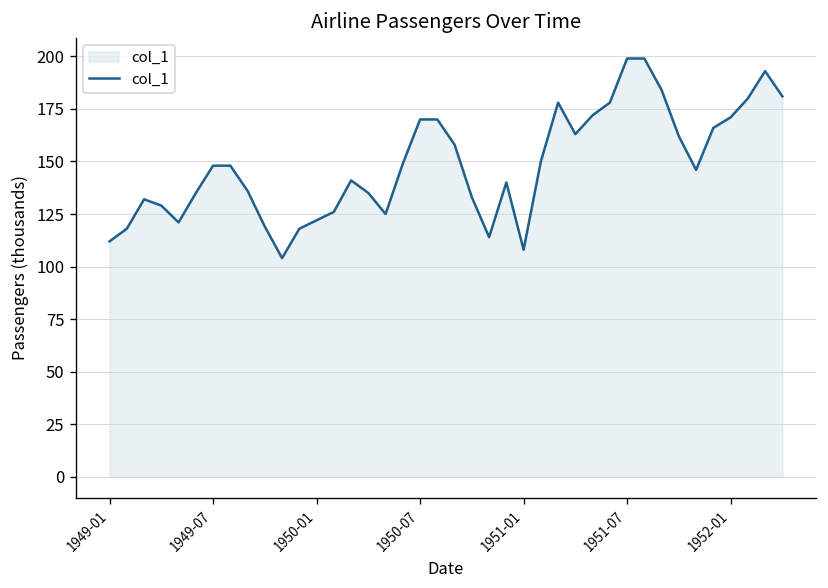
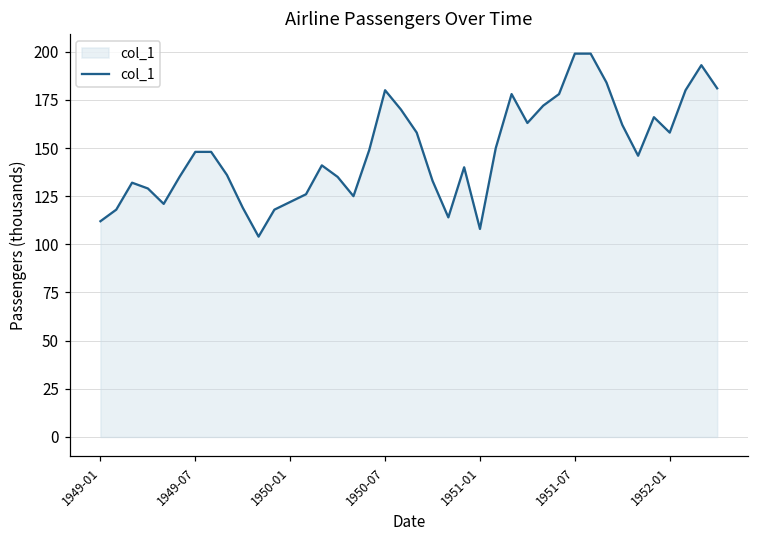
1950-07: 170 -> 180
1952-01: 171 -> 158
